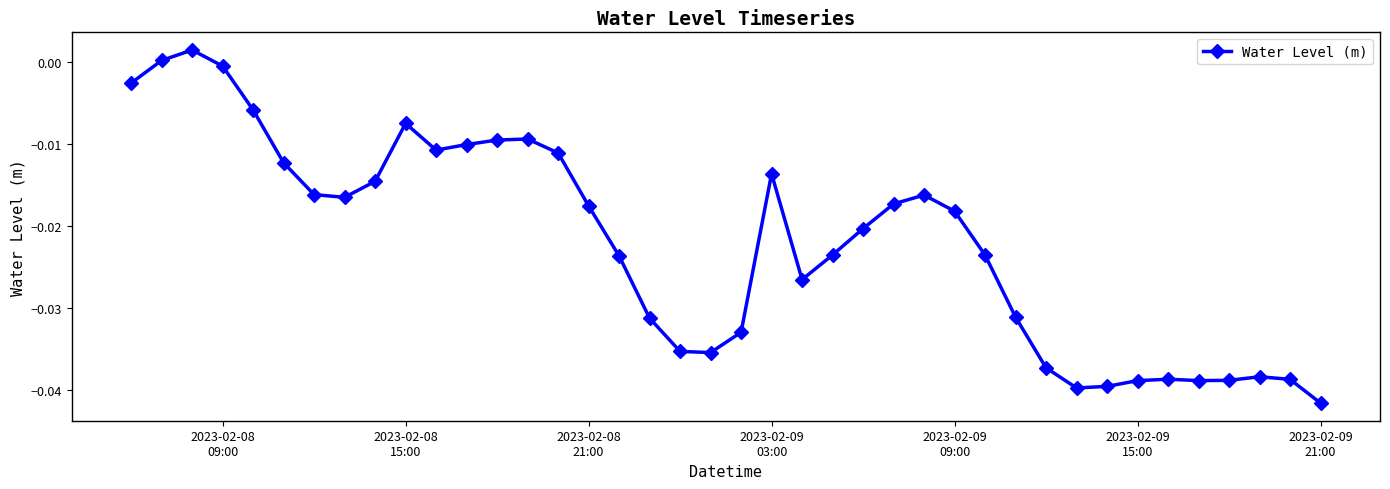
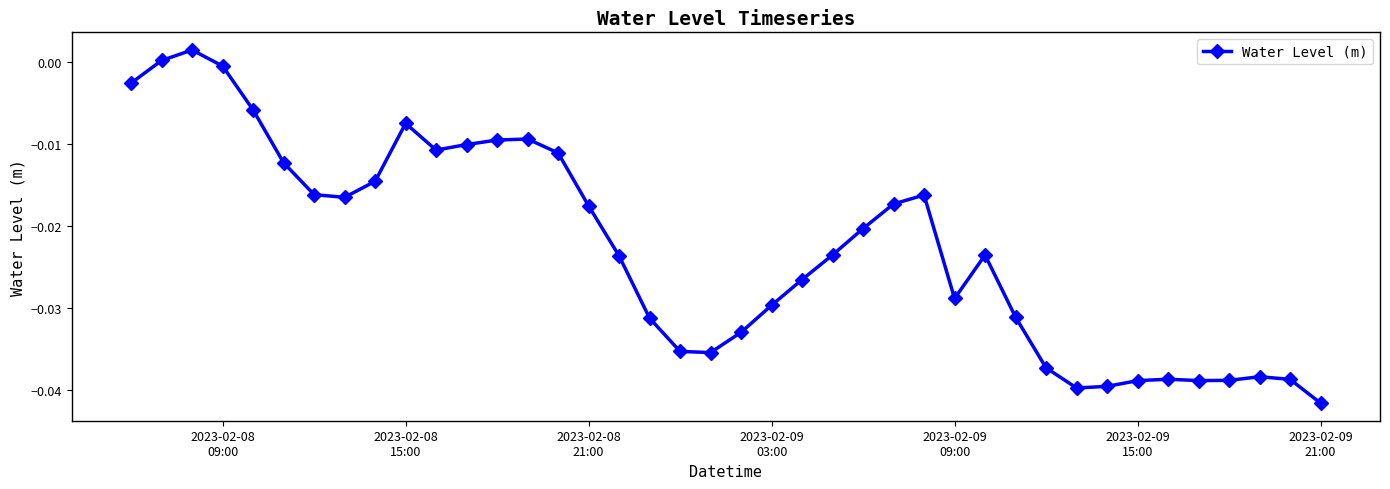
2023-02-09 03:00: -0.014 -> -0.030
2023-02-09 09:00: -0.018 -> -0.029
